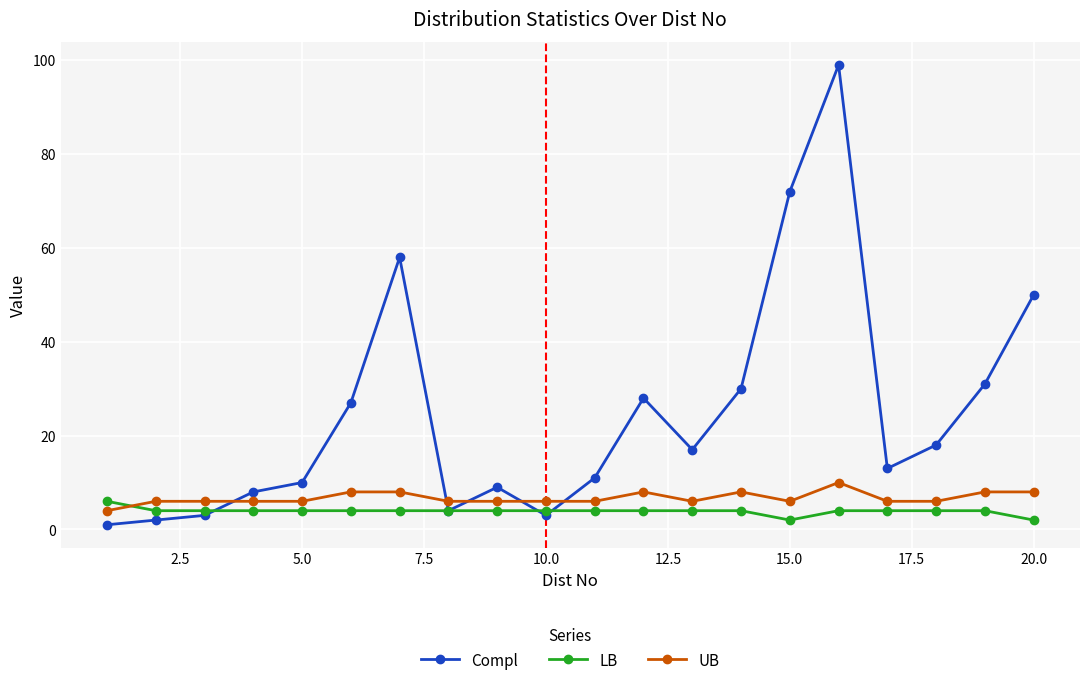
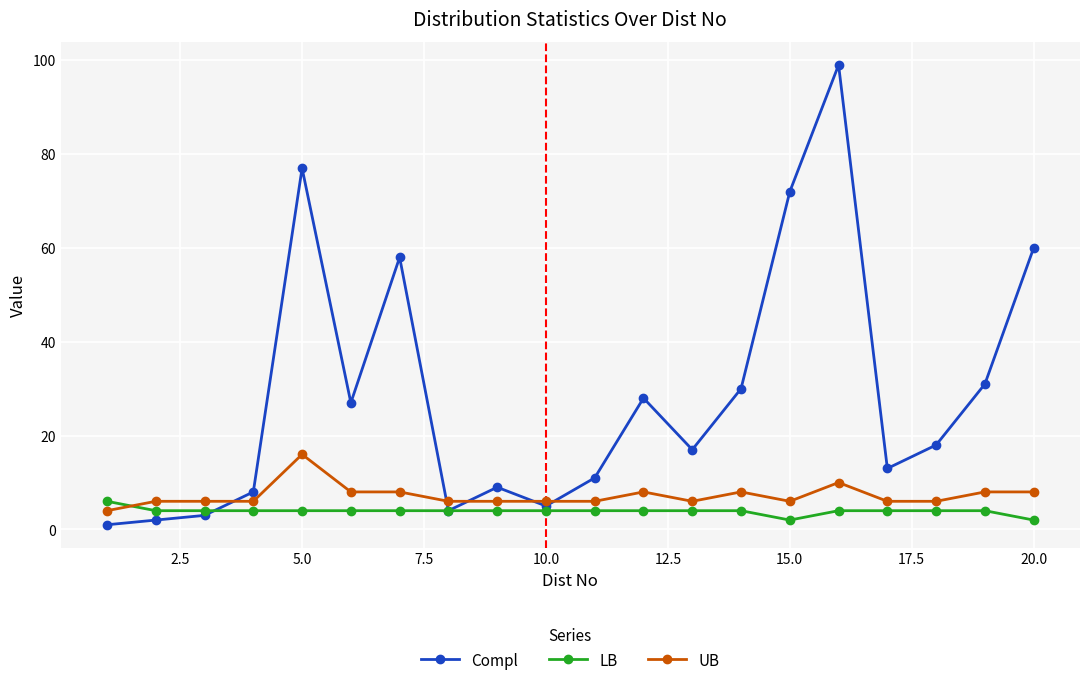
Compl, 5.0: 10 -> 77
UB, 5.0: 6 -> 16
Compl, 10.0: 3 -> 5
Compl, 20.0: 50 -> 60
